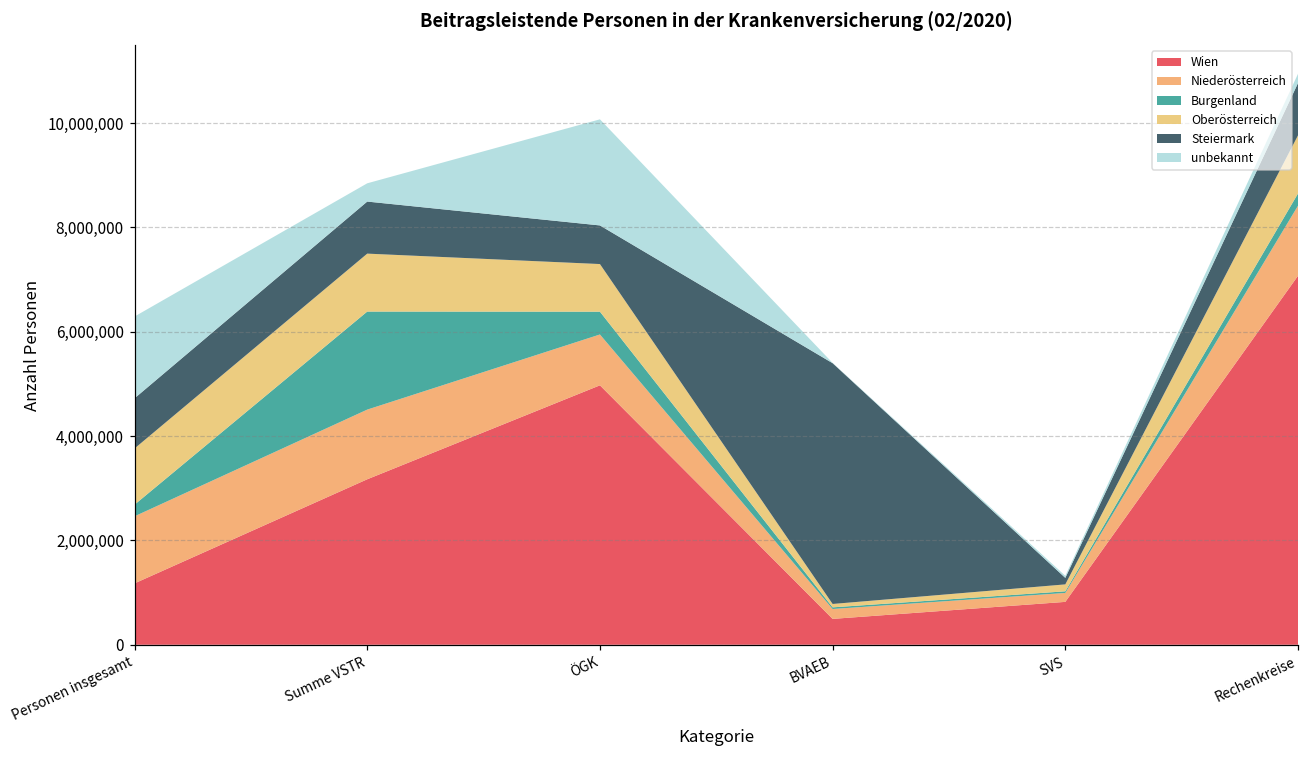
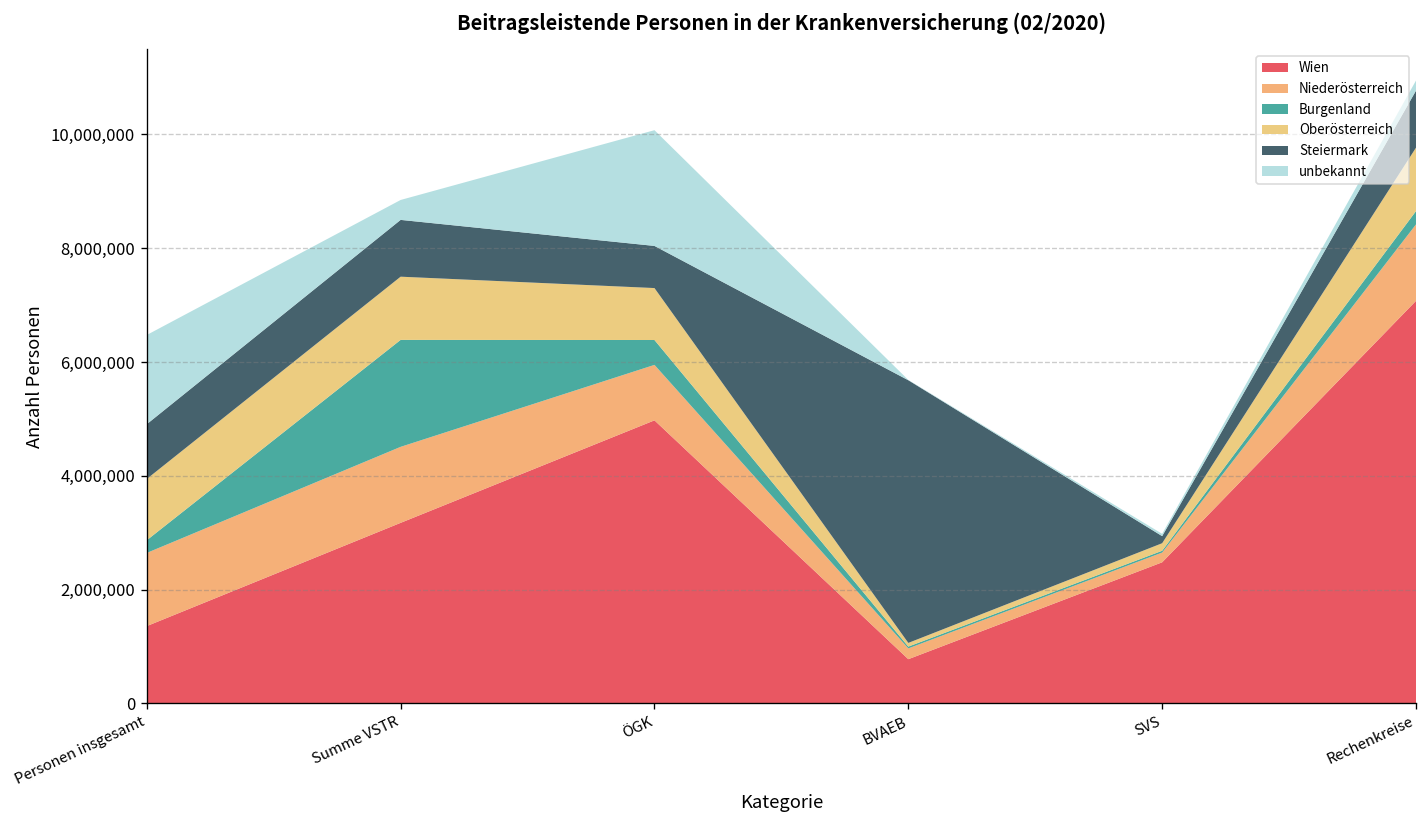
Wien, Personen insgesamt: 1,200,000 -> 1,400,000
Wien, BVAEB: 500,000 -> 800,000
Wien, SVS: 800,000 -> 2,500,000
